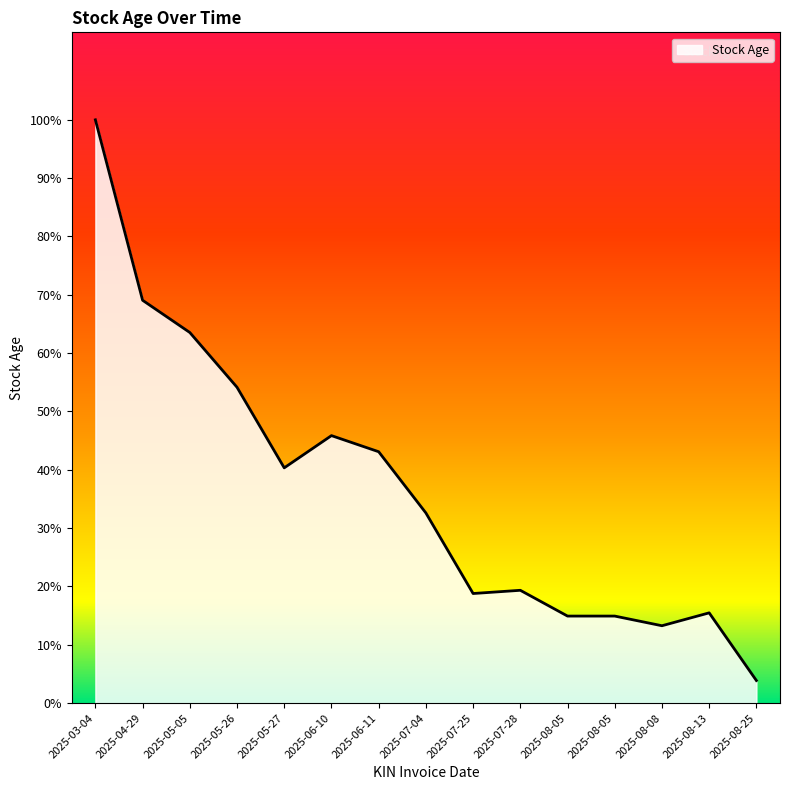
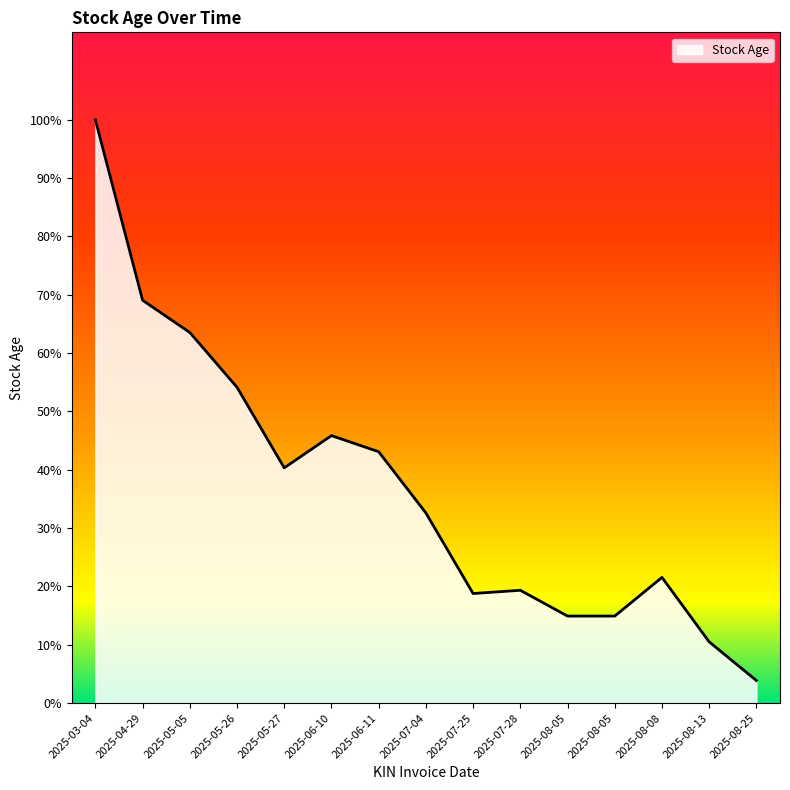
2025-08-08: 13% -> 22%
2025-08-13: 15% -> 10%
